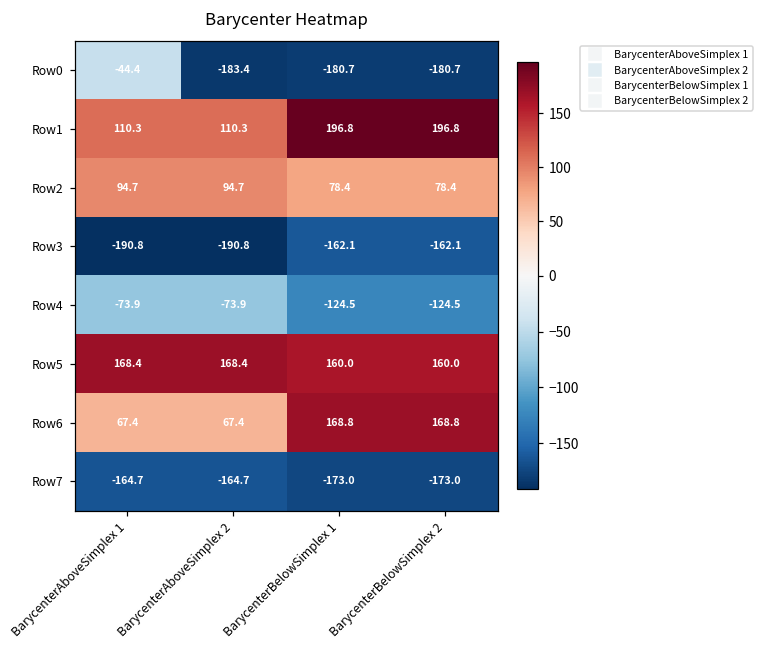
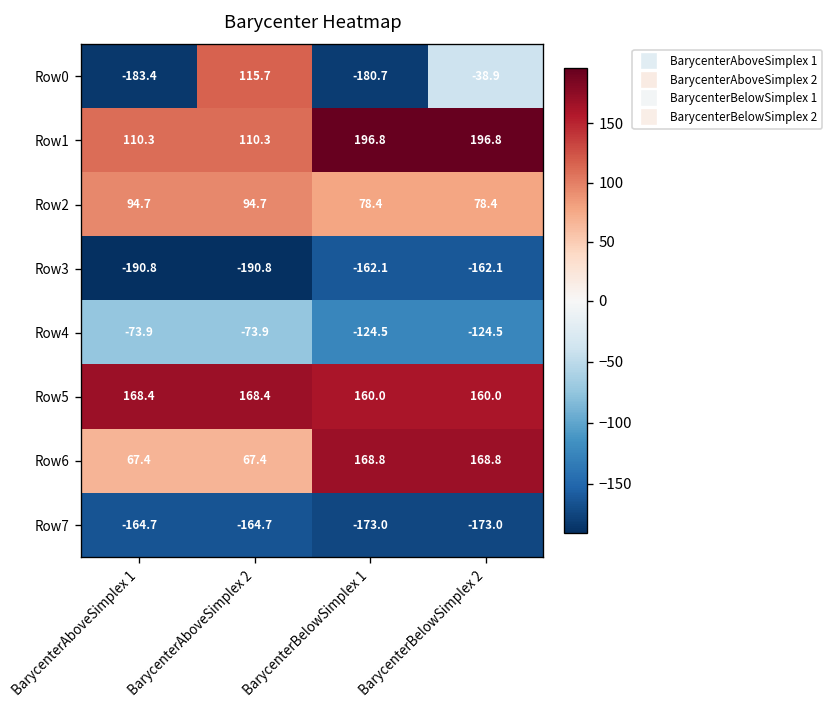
Row0, BarycenterAboveSimplex 1: -44.4 -> -183.4
Row0, BarycenterAboveSimplex 2: -183.4 -> 115.7
Row0, BarycenterBelowSimplex 2: -180.7 -> -38.9
